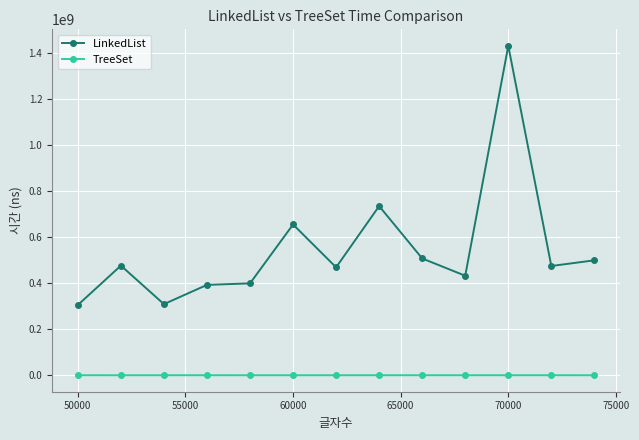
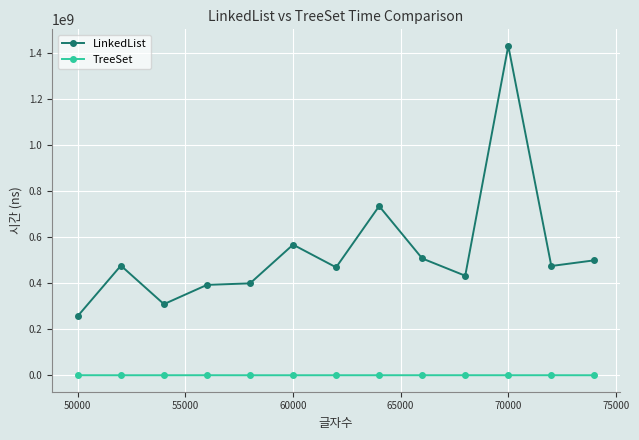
LinkedList, 50000: 310000000 -> 260000000
LinkedList, 60000: 660000000 -> 570000000
